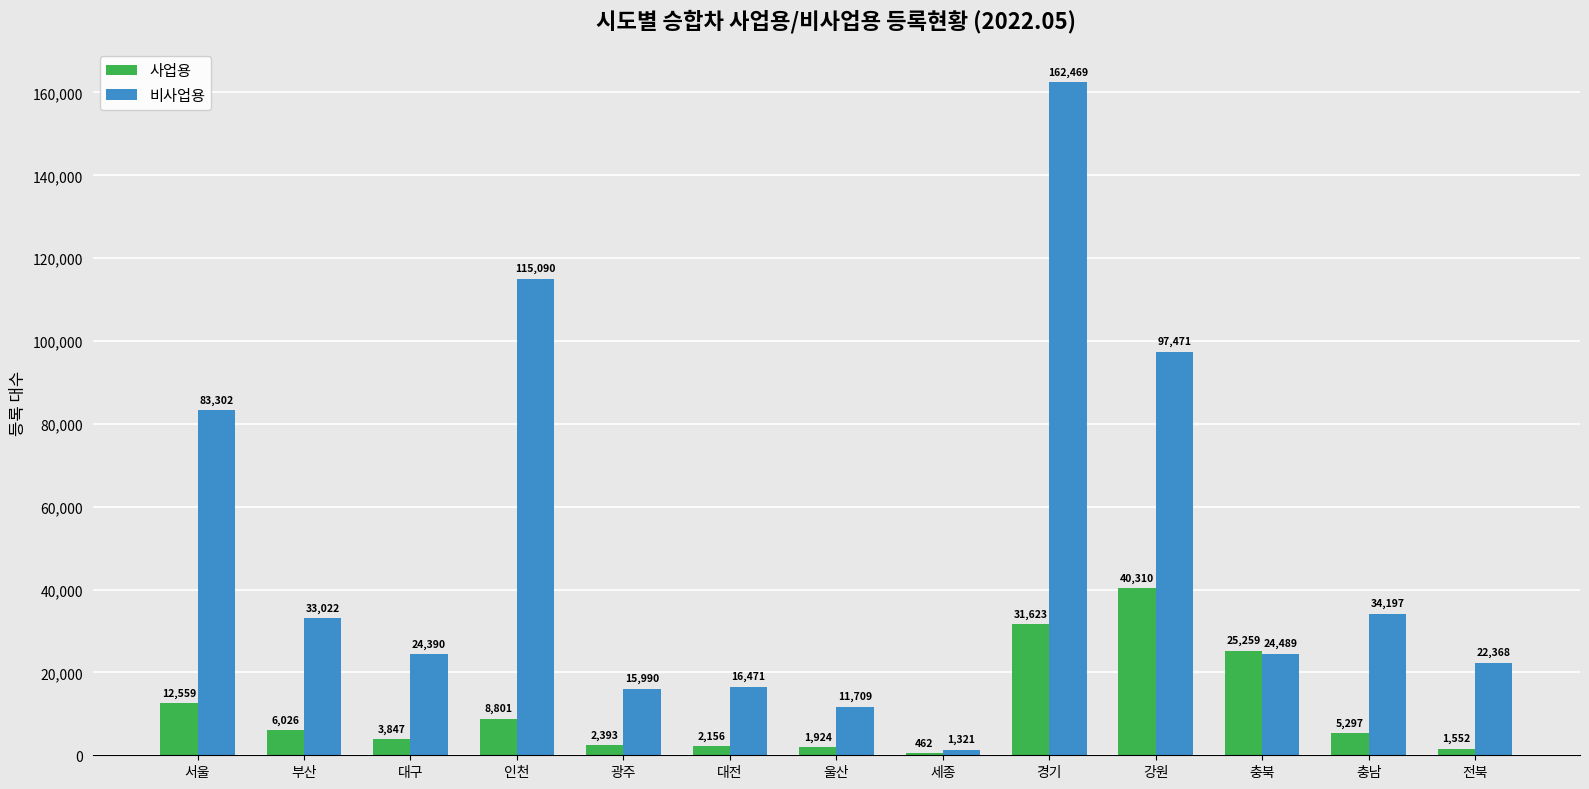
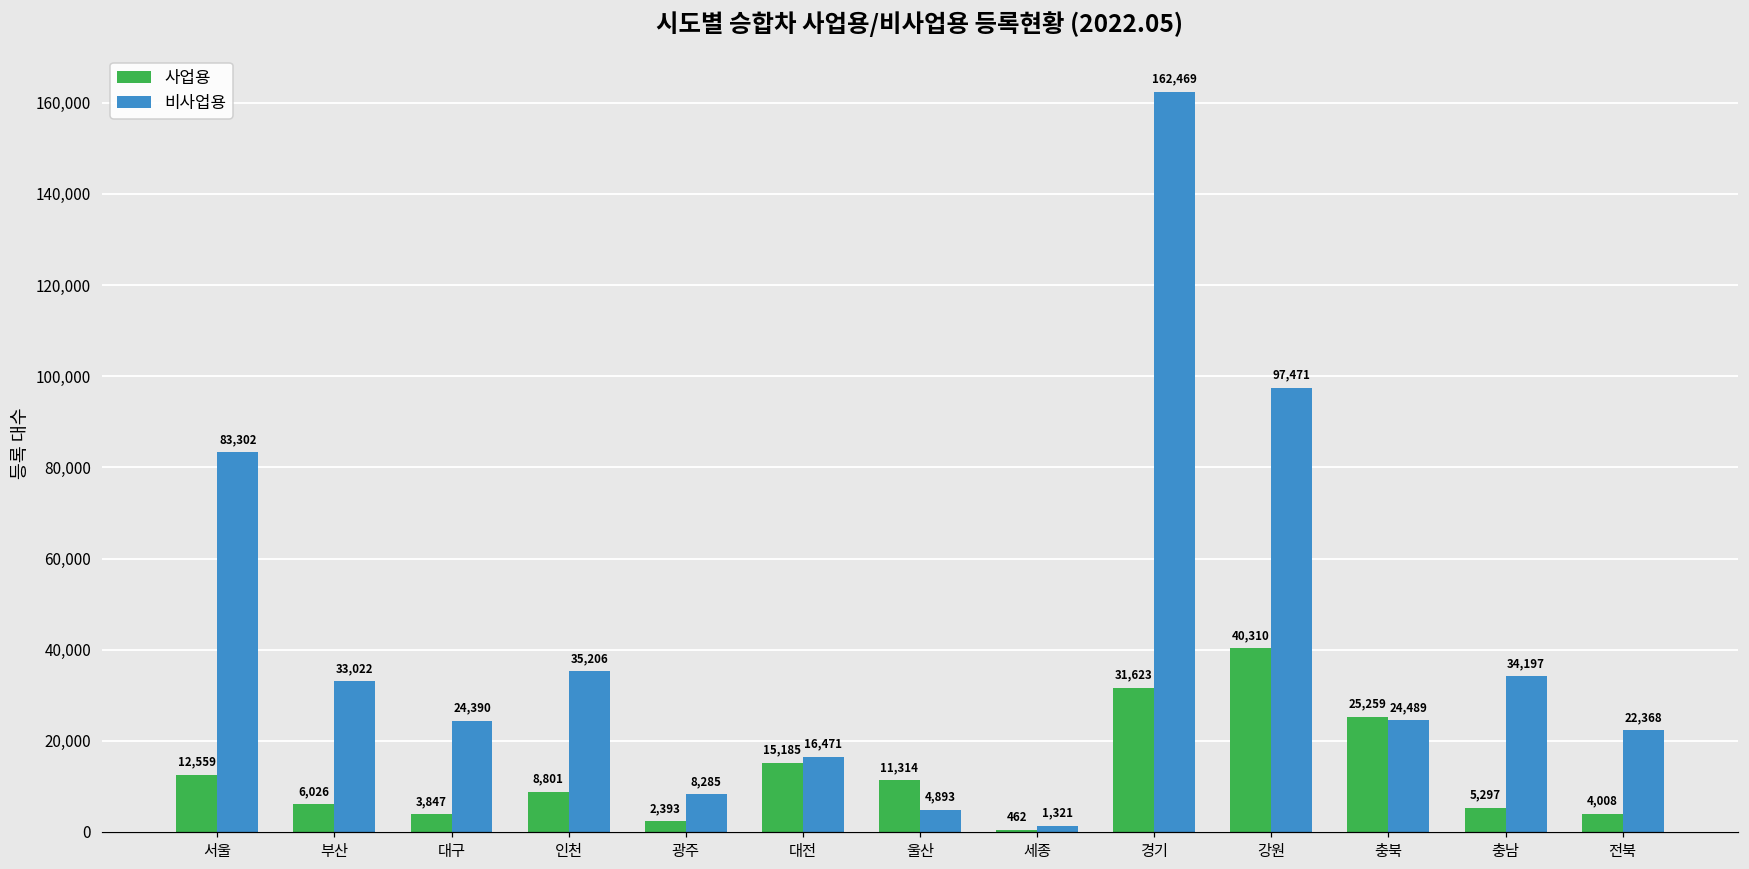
비사업용, 인천: 115,090 -> 35,206
비사업용, 광주: 15,990 -> 8,285
사업용, 대전: 2,156 -> 15,185
사업용, 울산: 1,924 -> 11,314
비사업용, 울산: 11,709 -> 4,893
사업용, 전북: 1,552 -> 4,008
